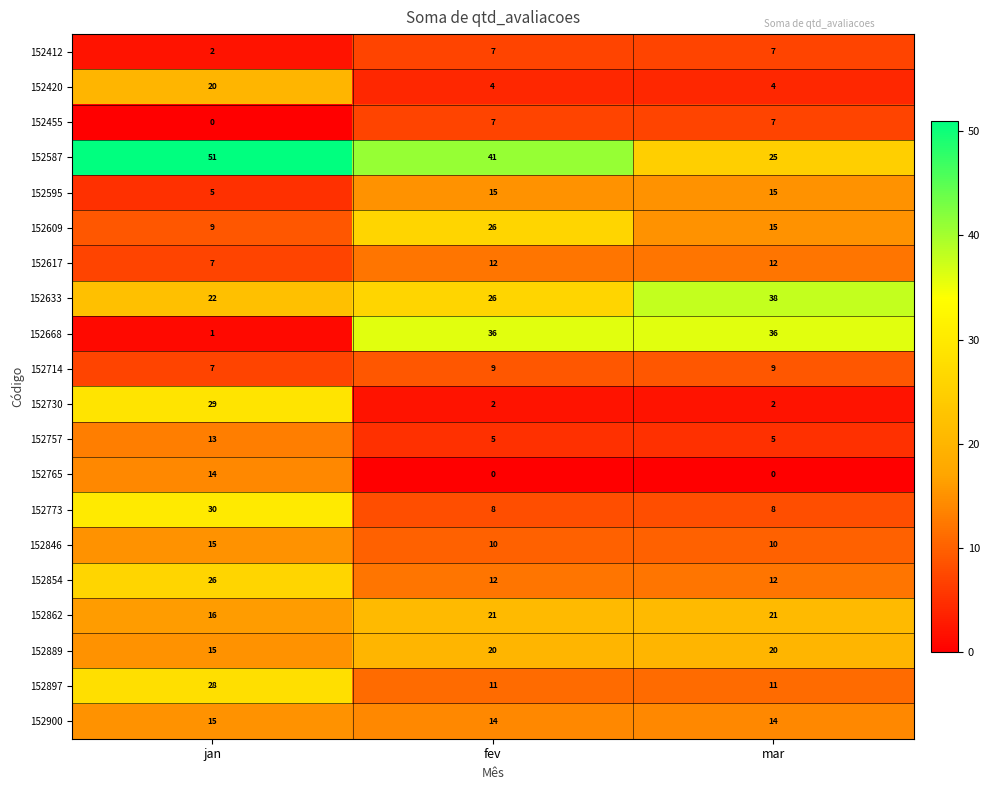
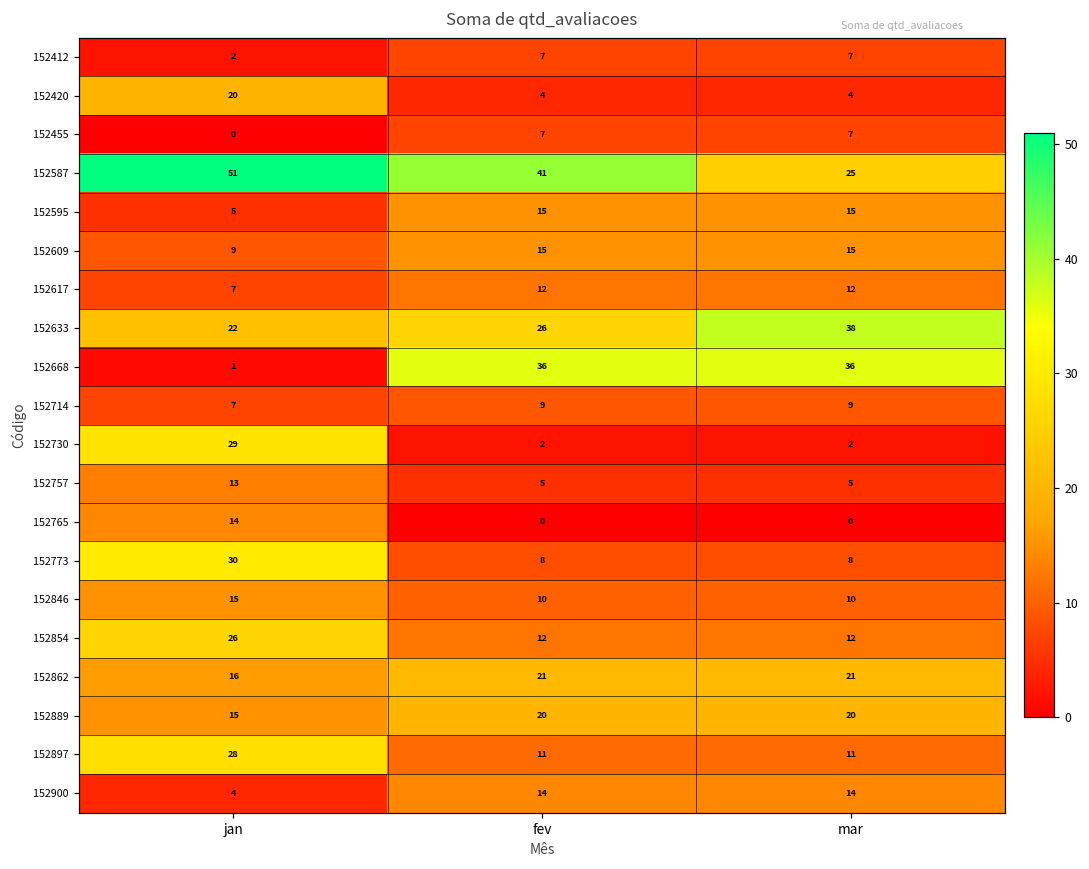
152609, fev: 26 -> 15
152900, jan: 15 -> 4
